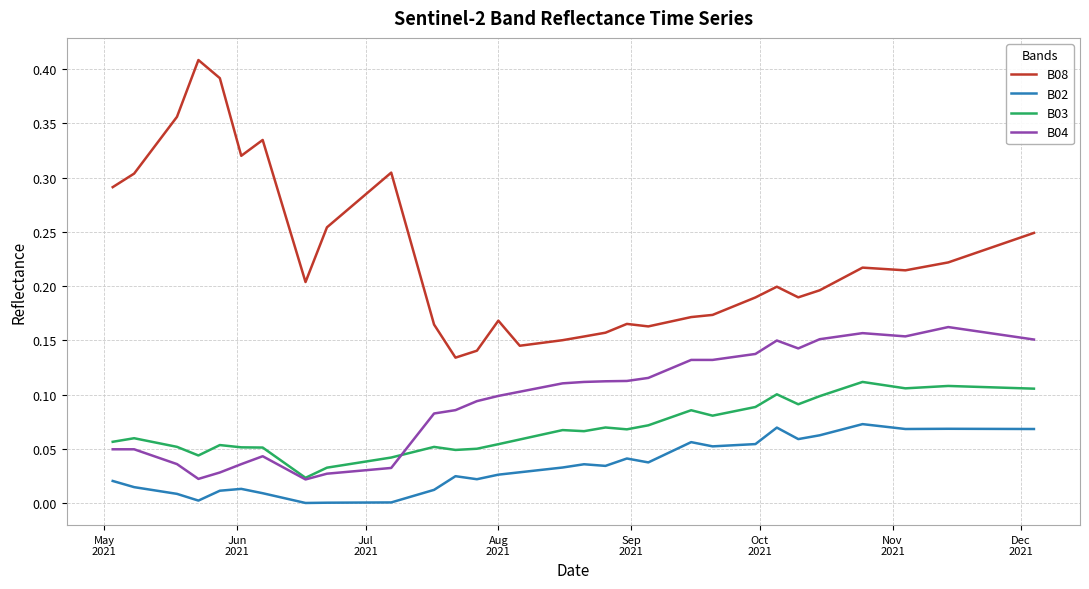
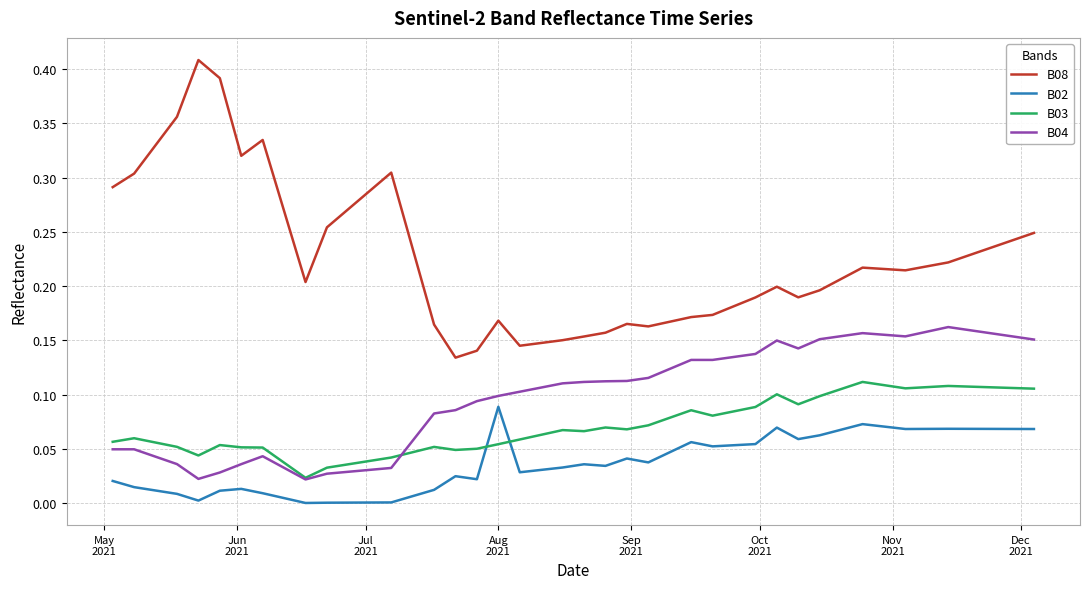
B02, Aug 2021: 0.026 -> 0.089
